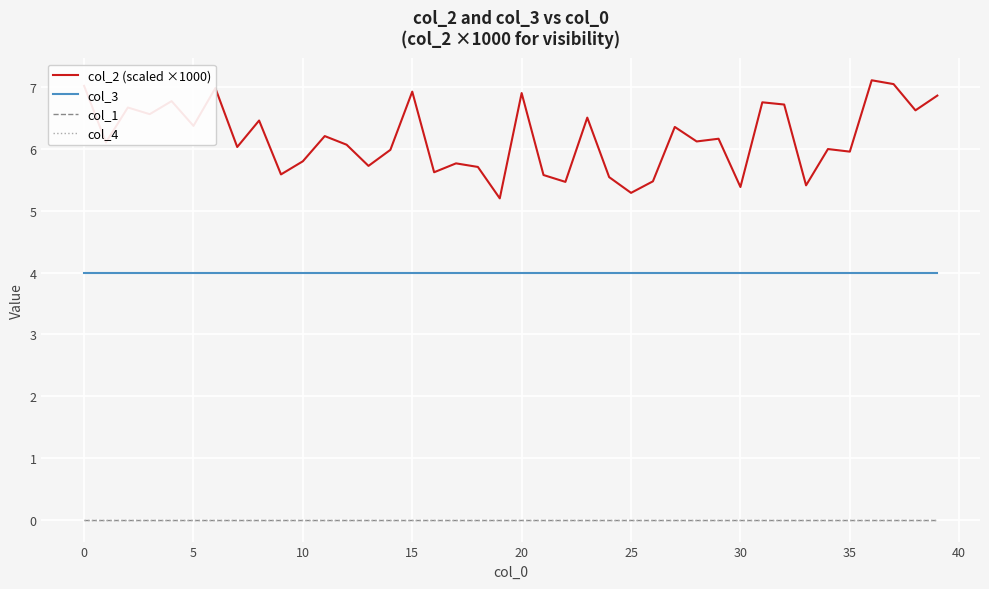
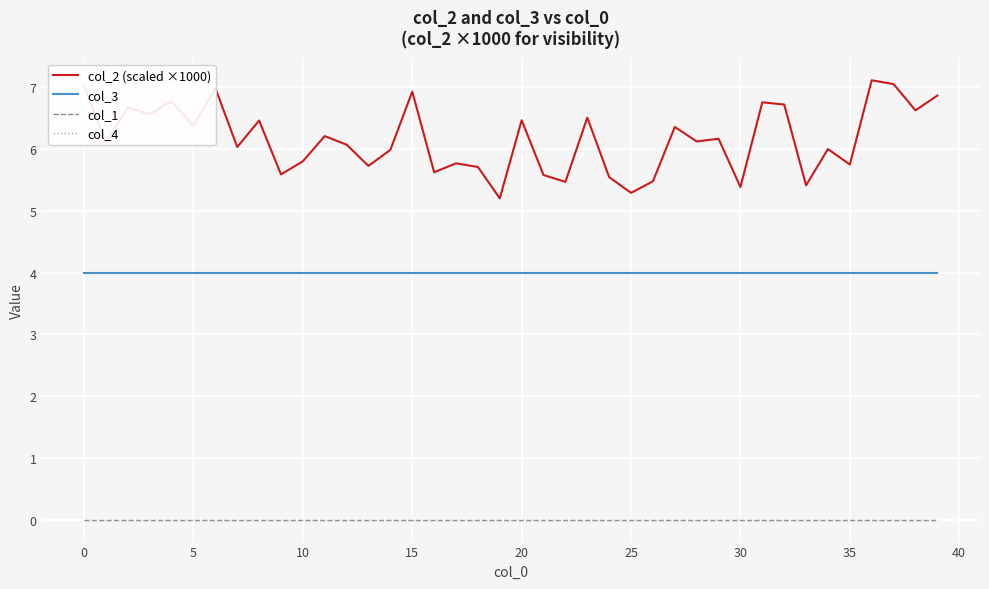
col_2 (scaled ×1000), 20: 6.9 -> 6.5
col_2 (scaled ×1000), 35: 6.0 -> 5.8
